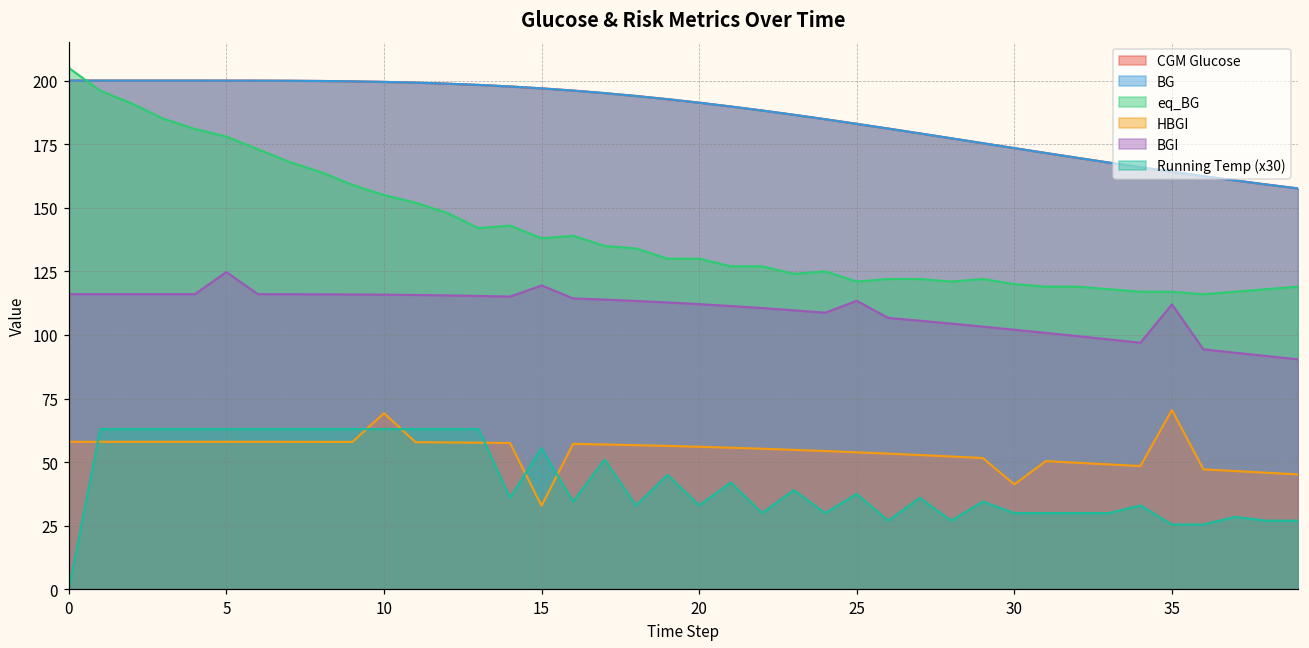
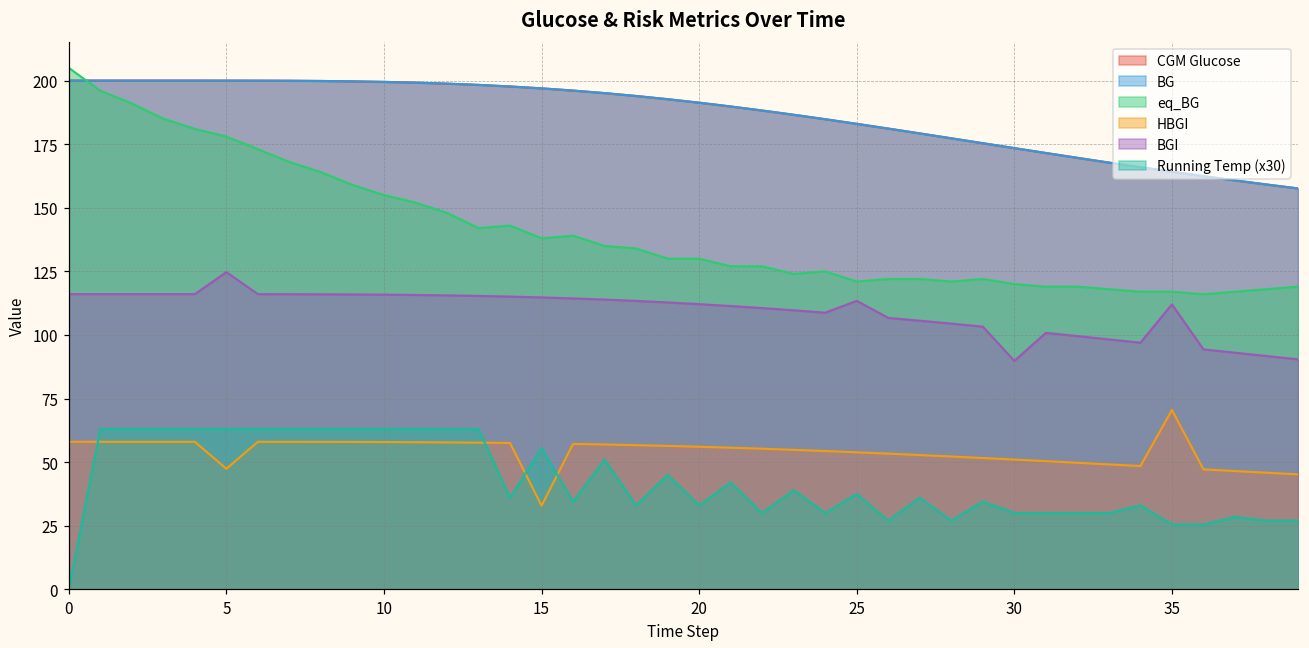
HBGI, 5: 58 -> 47
HBGI, 10: 69 -> 58
BGI, 15: 119 -> 115
HBGI, 30: 41 -> 51
BGI, 30: 102 -> 90
